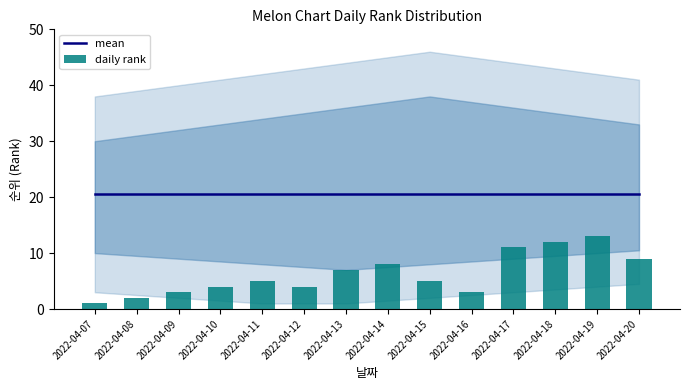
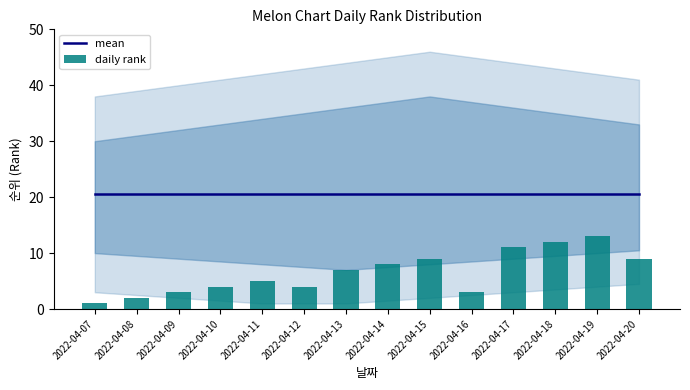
daily rank, 2022-04-15: 5 -> 9
